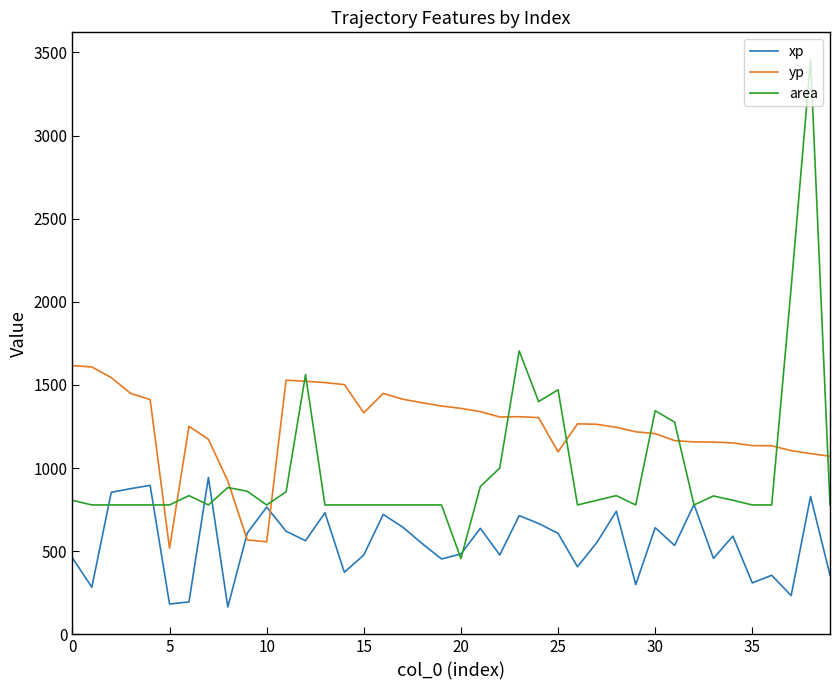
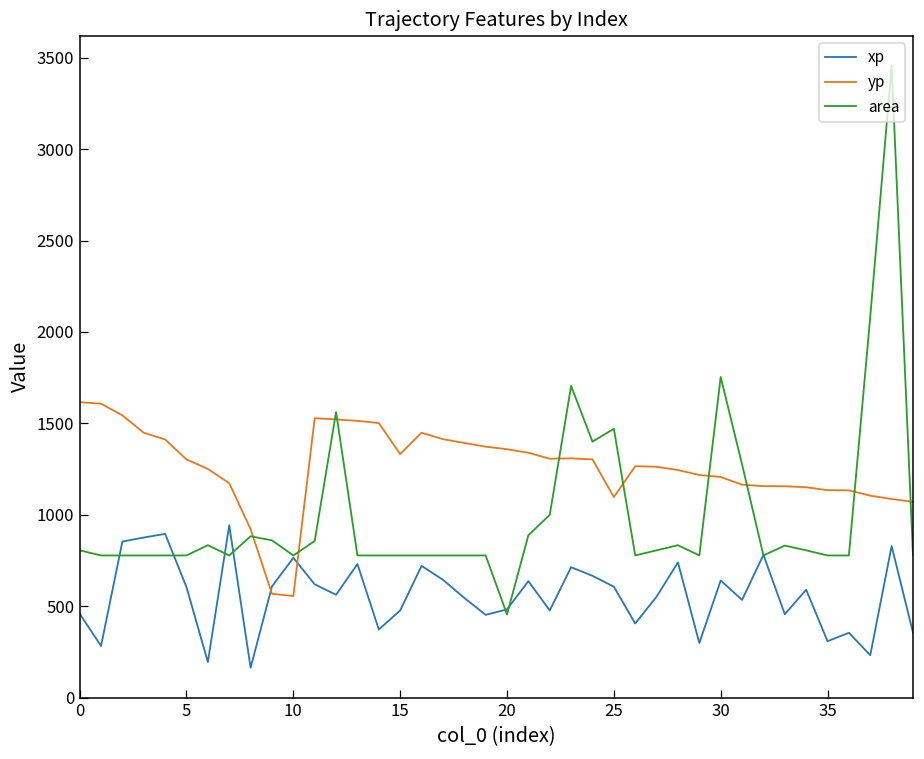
xp, 5: 180 -> 600
yp, 5: 520 -> 1300
area, 30: 1350 -> 1750
